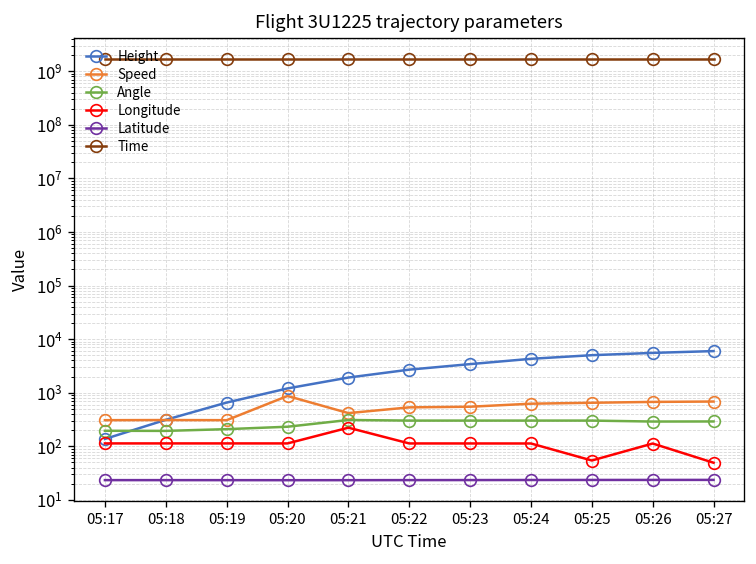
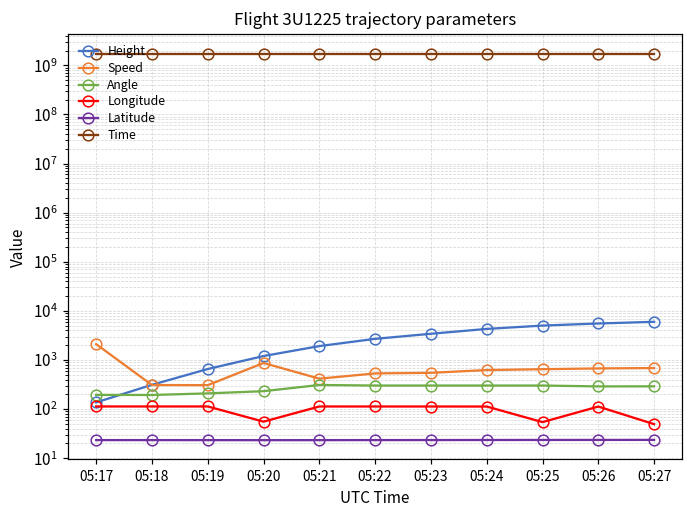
Speed, 05:17: 300 -> 2000
Longitude, 05:20: 110 -> 60
Longitude, 05:21: 200 -> 110
